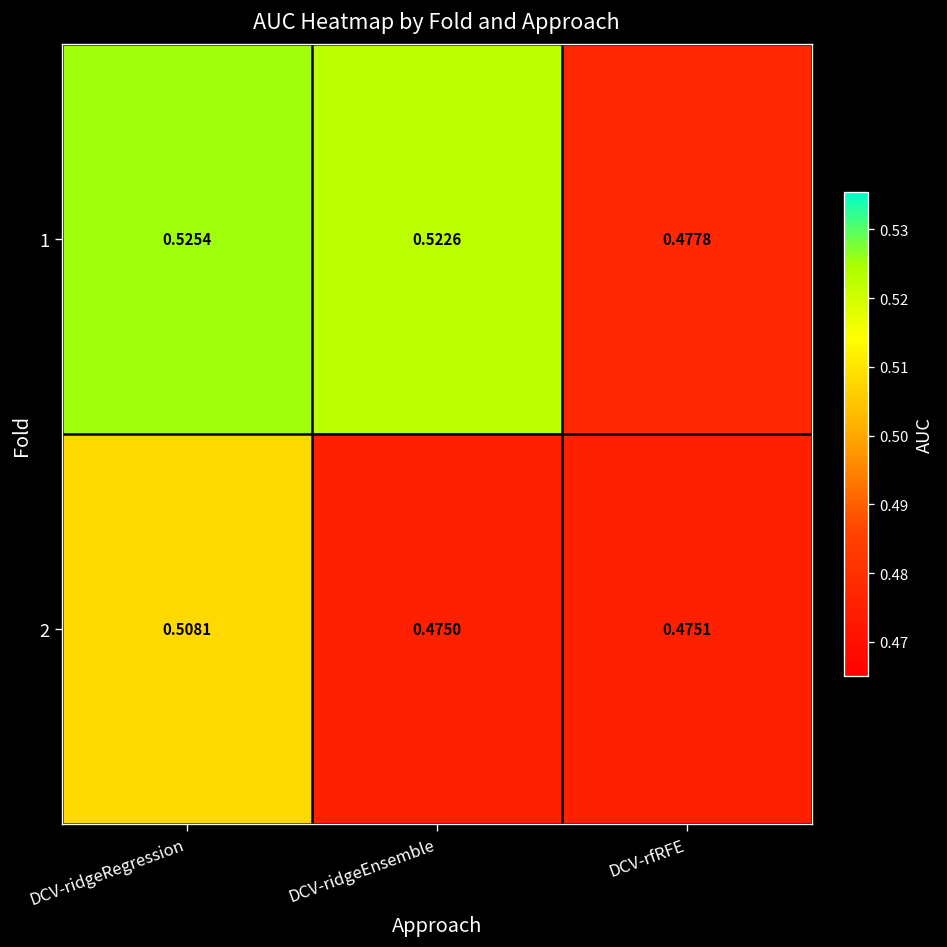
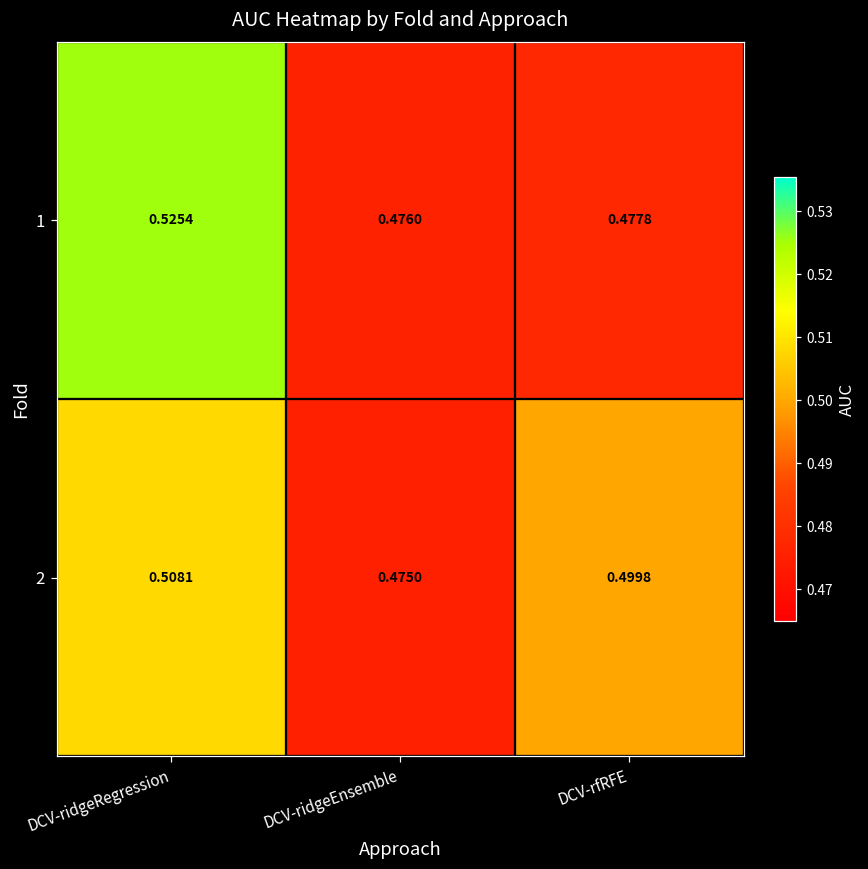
1, DCV-ridgeEnsemble: 0.5226 -> 0.4760
2, DCV-rfRFE: 0.4751 -> 0.4998
